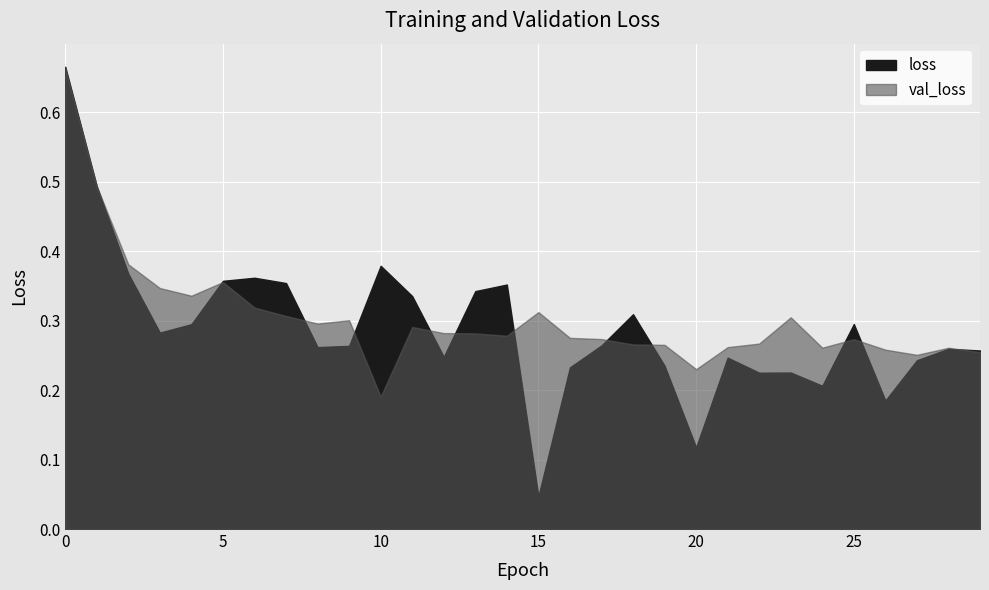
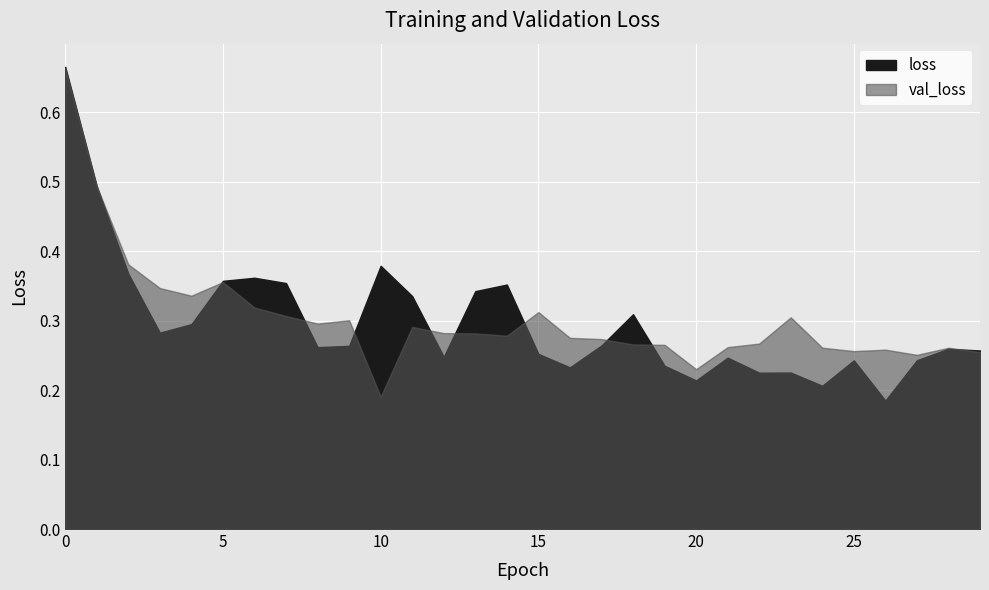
loss, 15: 0.05 -> 0.25
loss, 20: 0.12 -> 0.21
loss, 25: 0.30 -> 0.24
val_loss, 25: 0.27 -> 0.26
